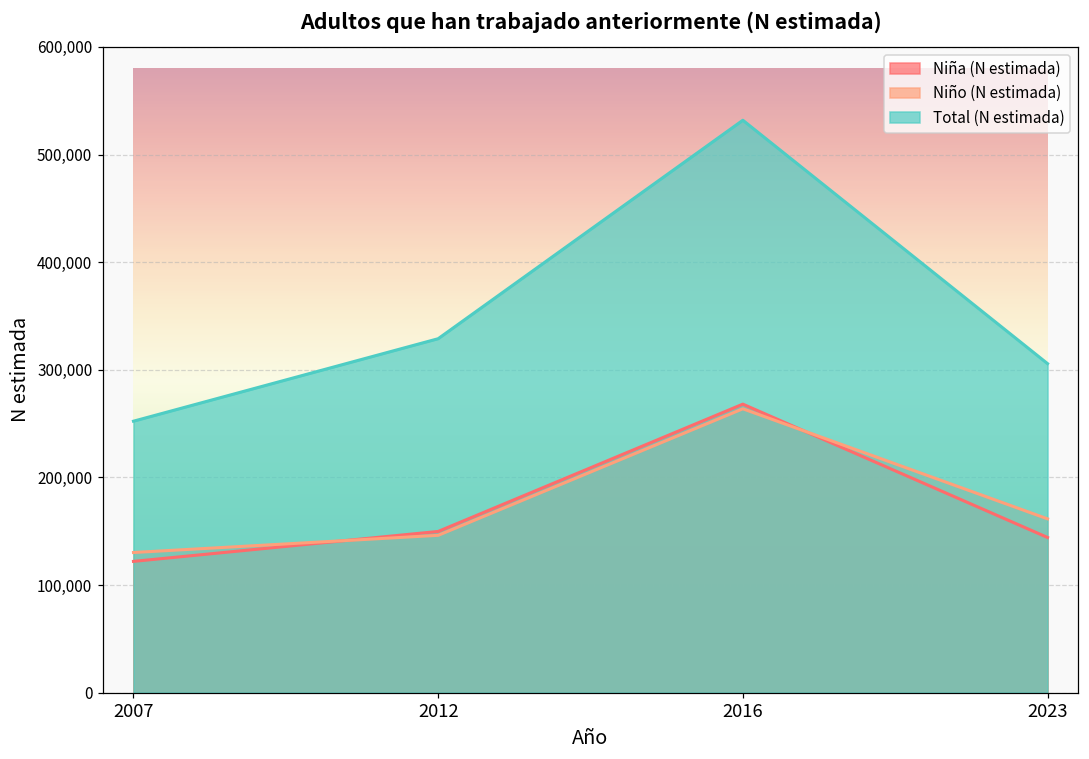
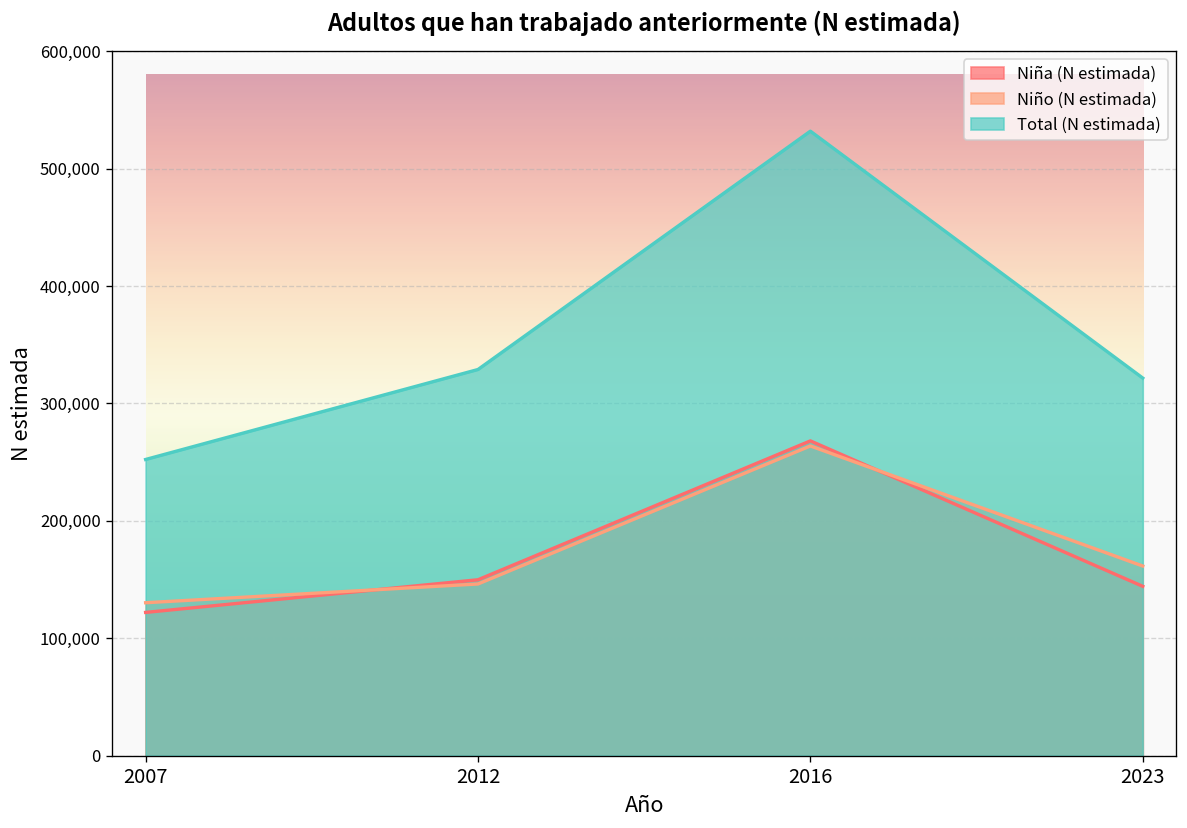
Total (N estimada), 2023: 310,000 -> 320,000
